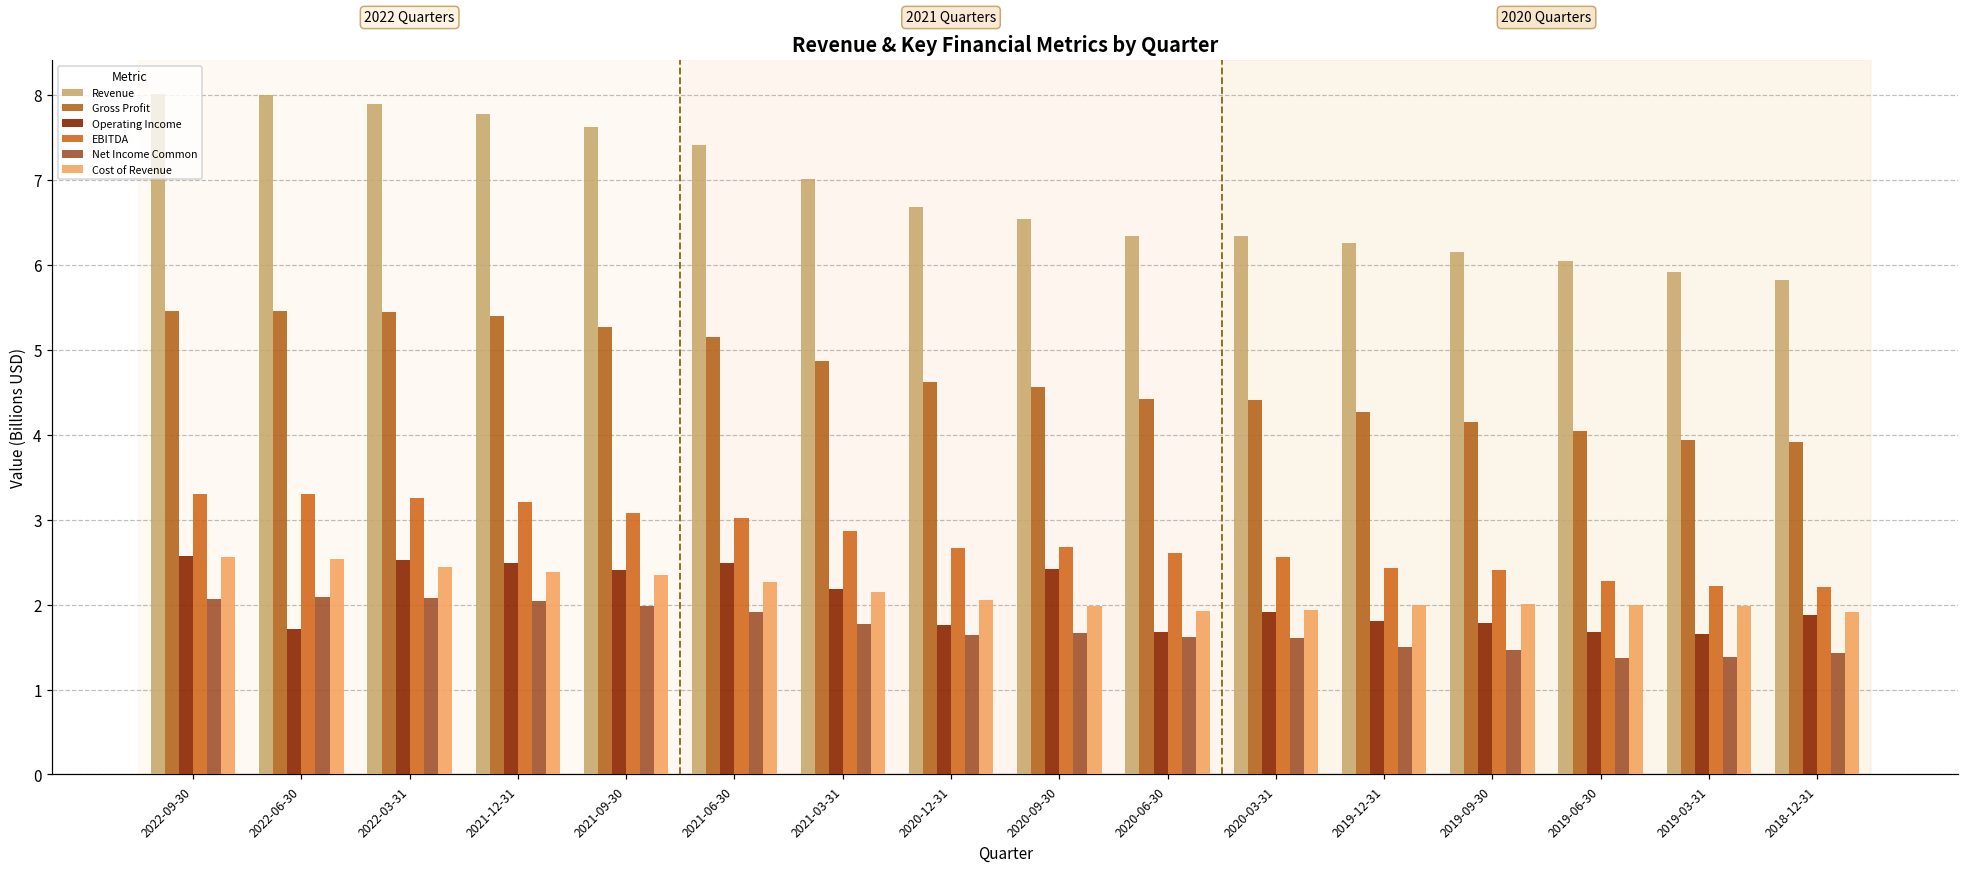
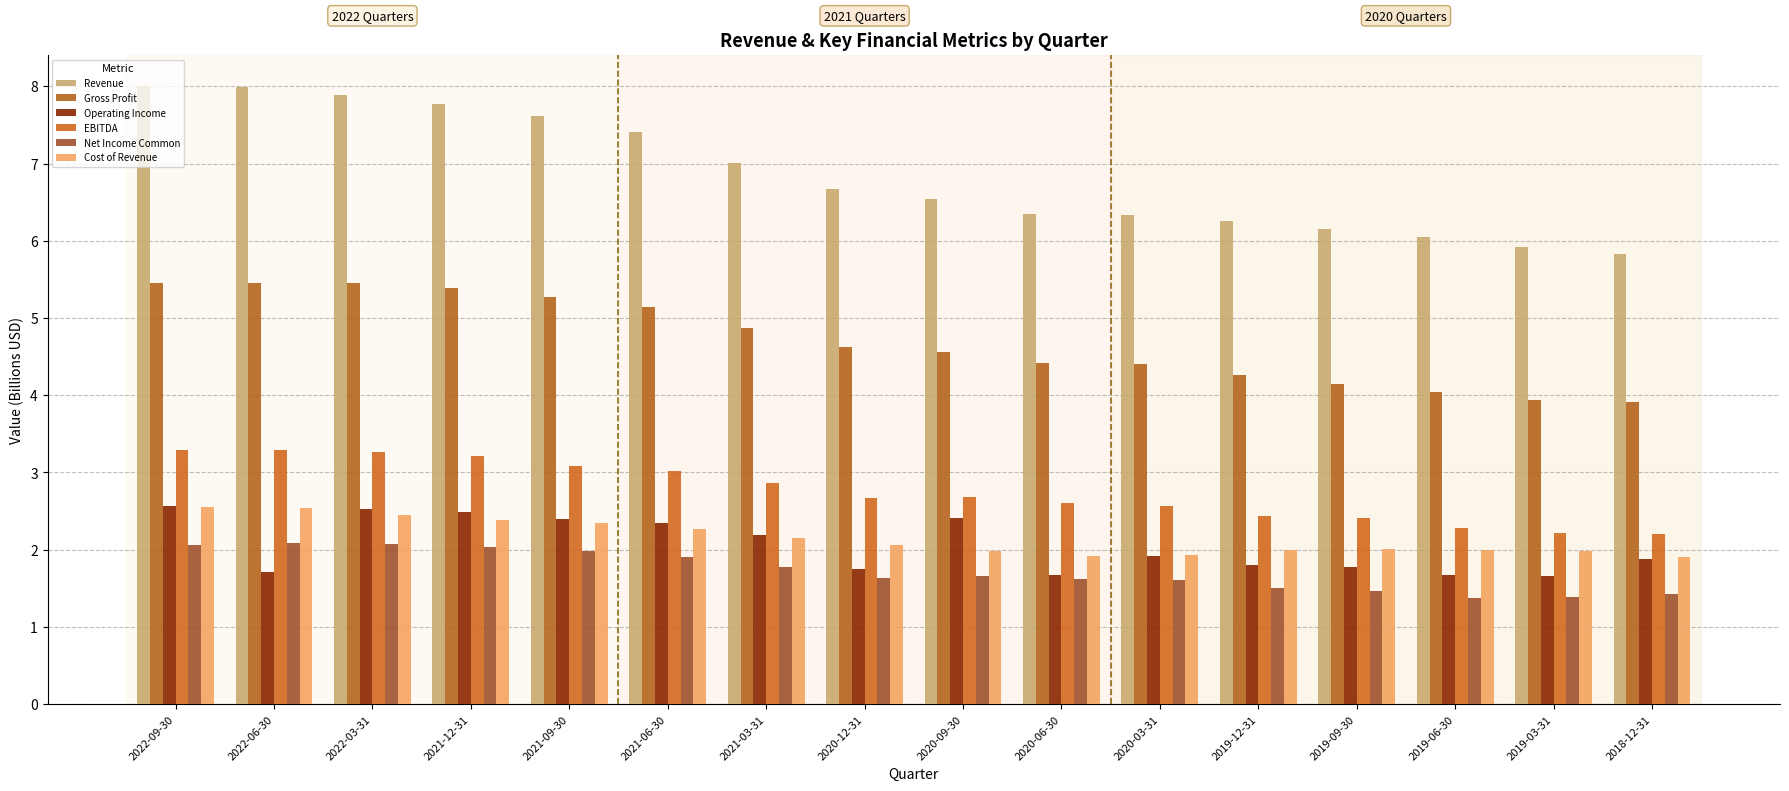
Operating Income, 2021-06-30: 2.5 -> 2.3
